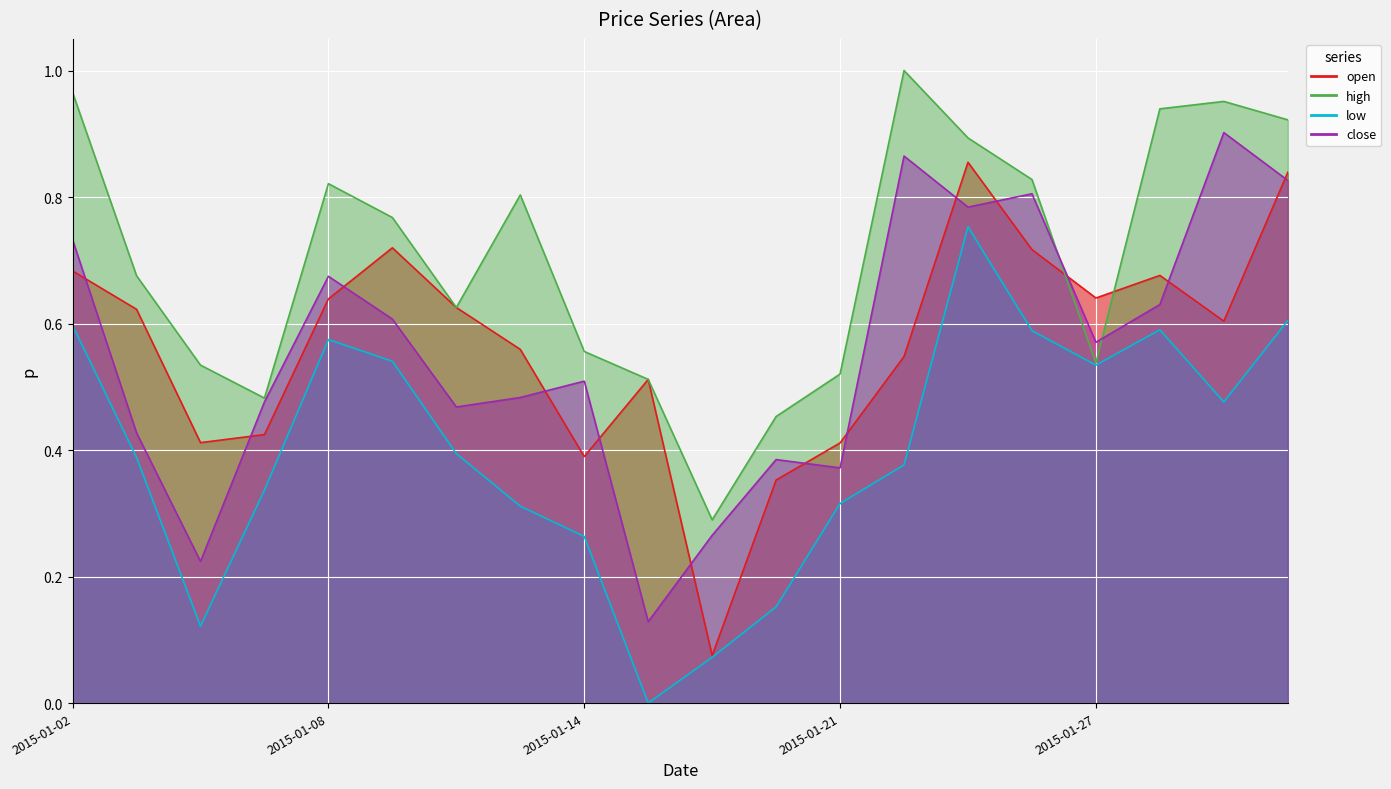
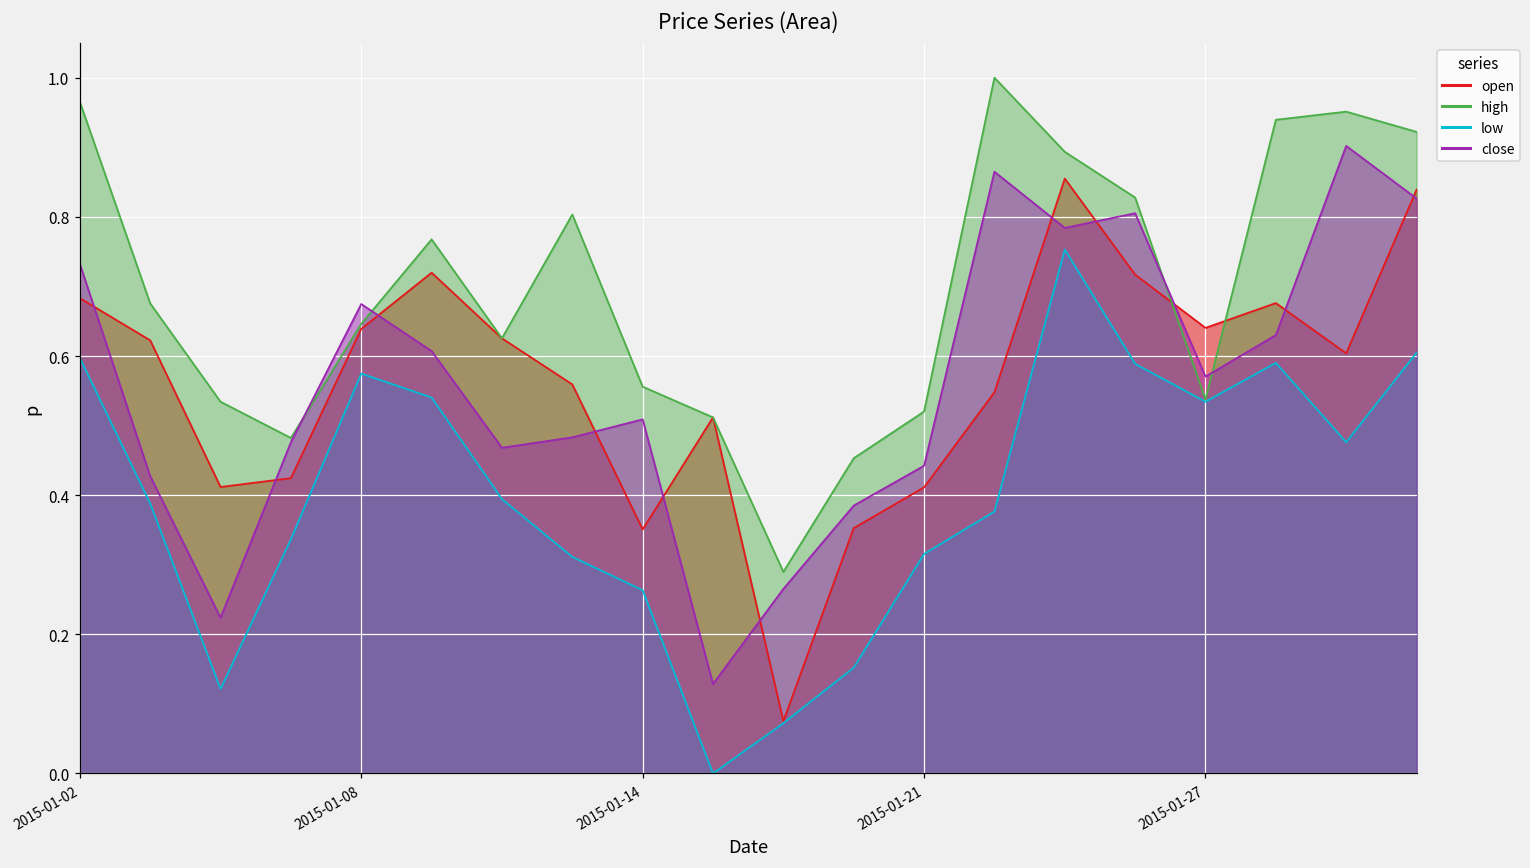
high, 2015-01-08: 0.82 -> 0.65
open, 2015-01-14: 0.39 -> 0.35
close, 2015-01-21: 0.37 -> 0.44
